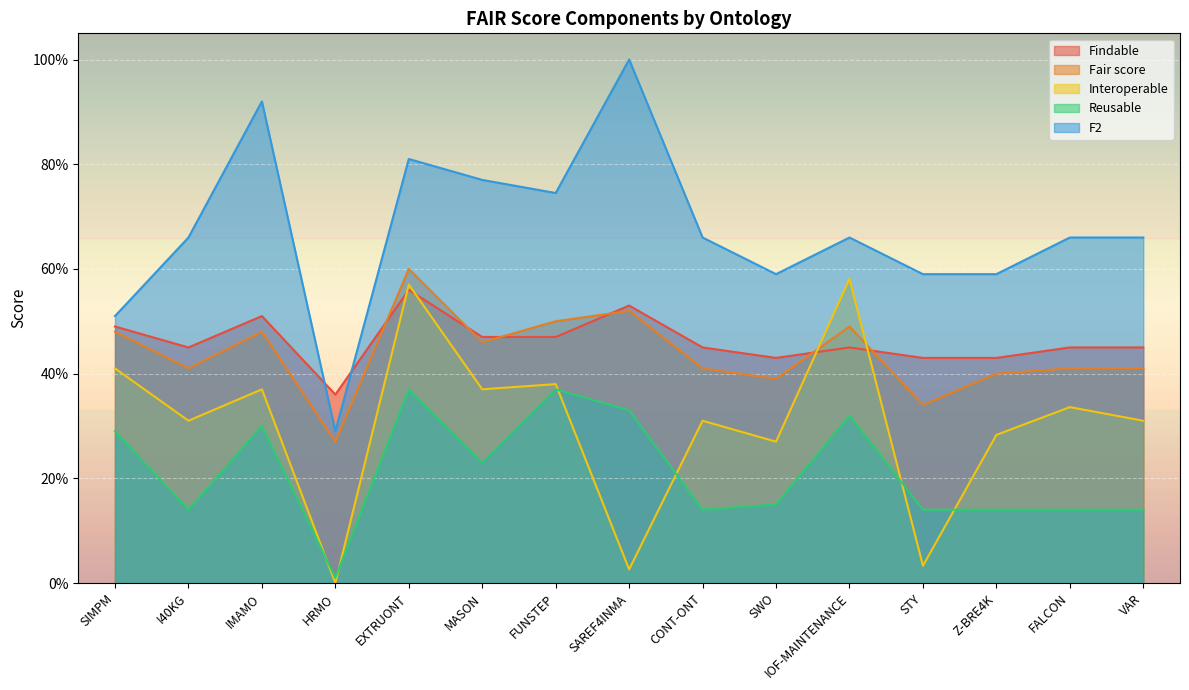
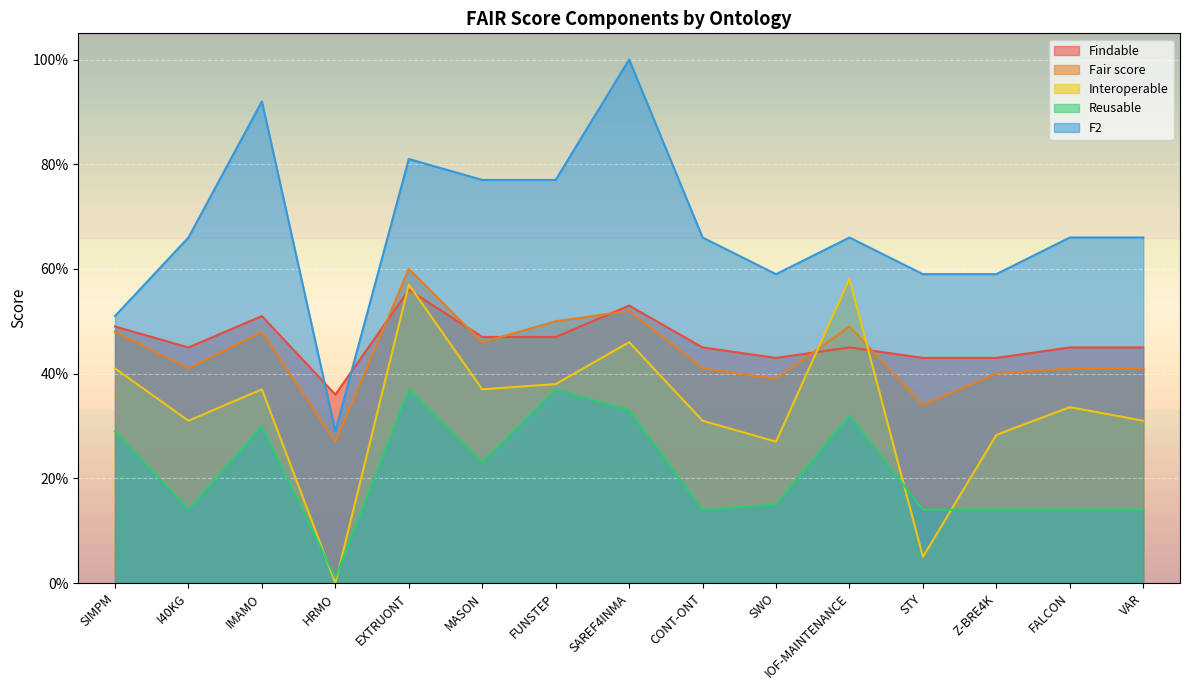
F2, FUNSTEP: 75% -> 77%
Interoperable, SAREF4INMA: 3% -> 46%
Interoperable, STY: 3% -> 5%
